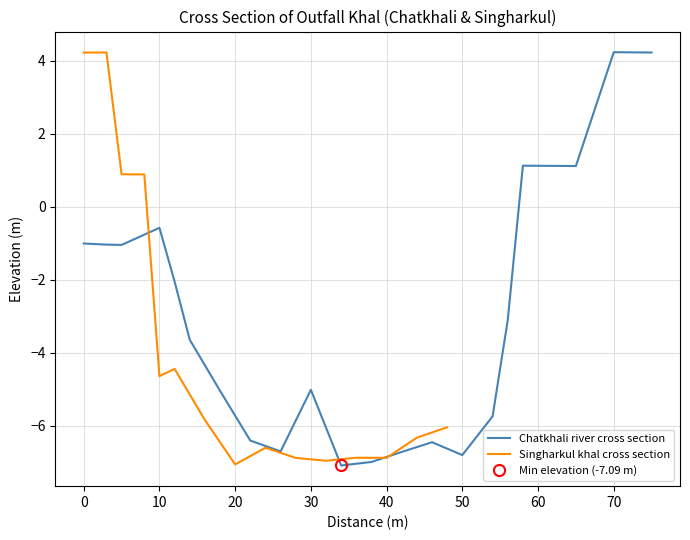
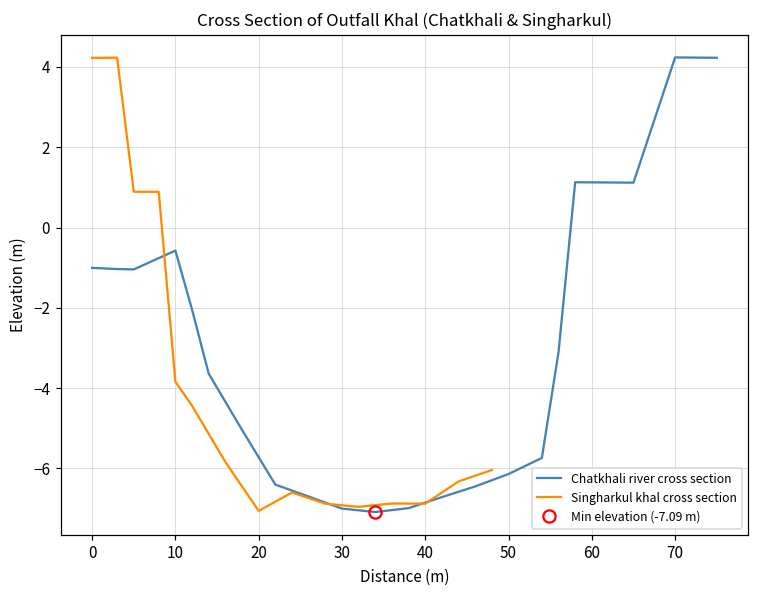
Singharkul khal cross section, 10: -4.6 -> -3.8
Chatkhali river cross section, 30: -5.0 -> -7.0
Chatkhali river cross section, 50: -6.8 -> -6.1
